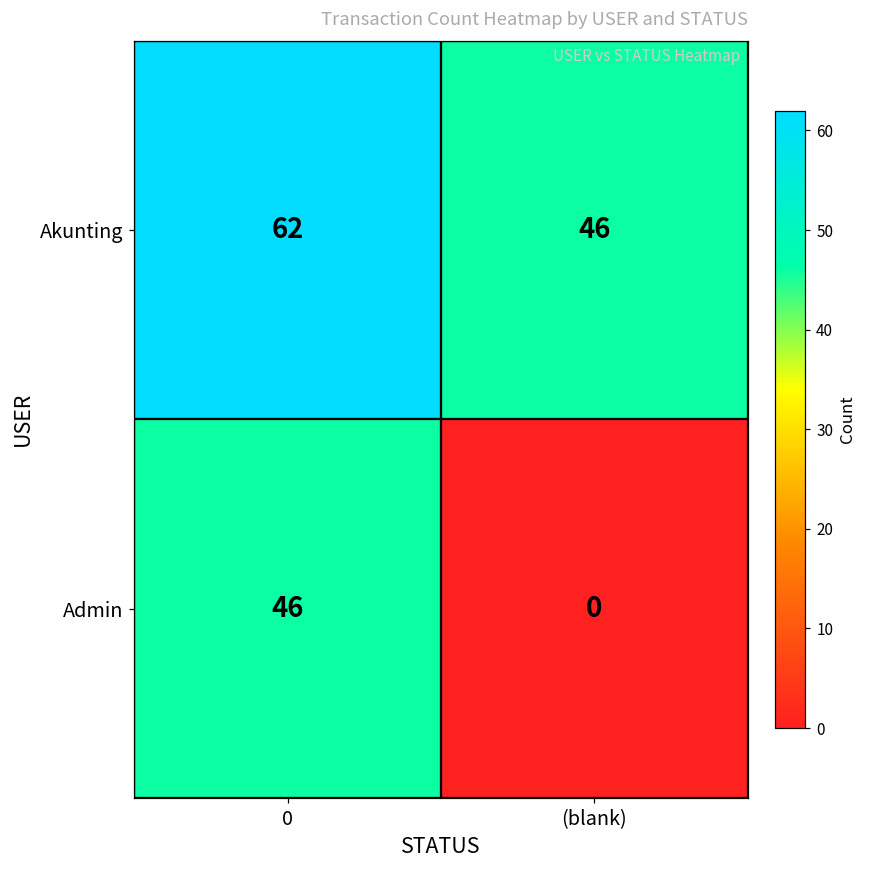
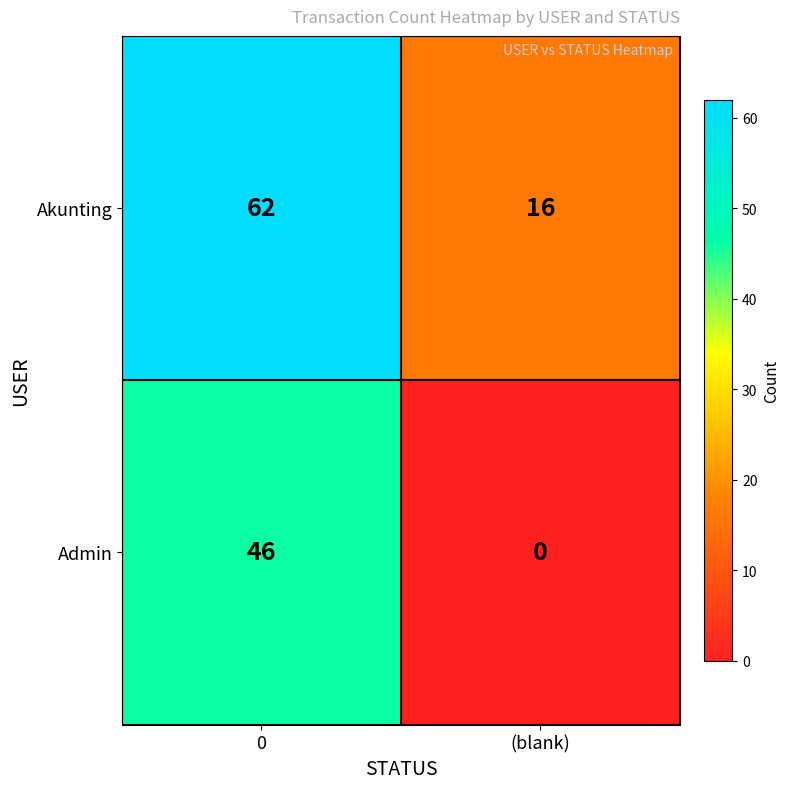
Akunting, (blank): 46 -> 16
